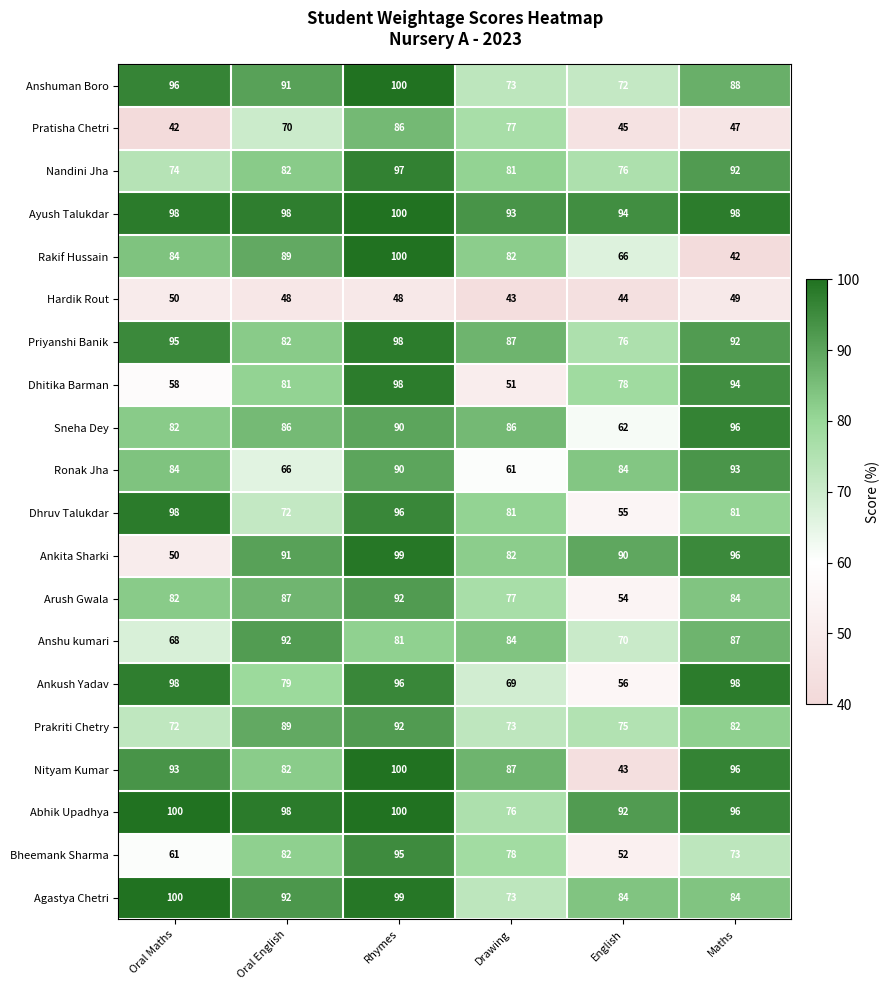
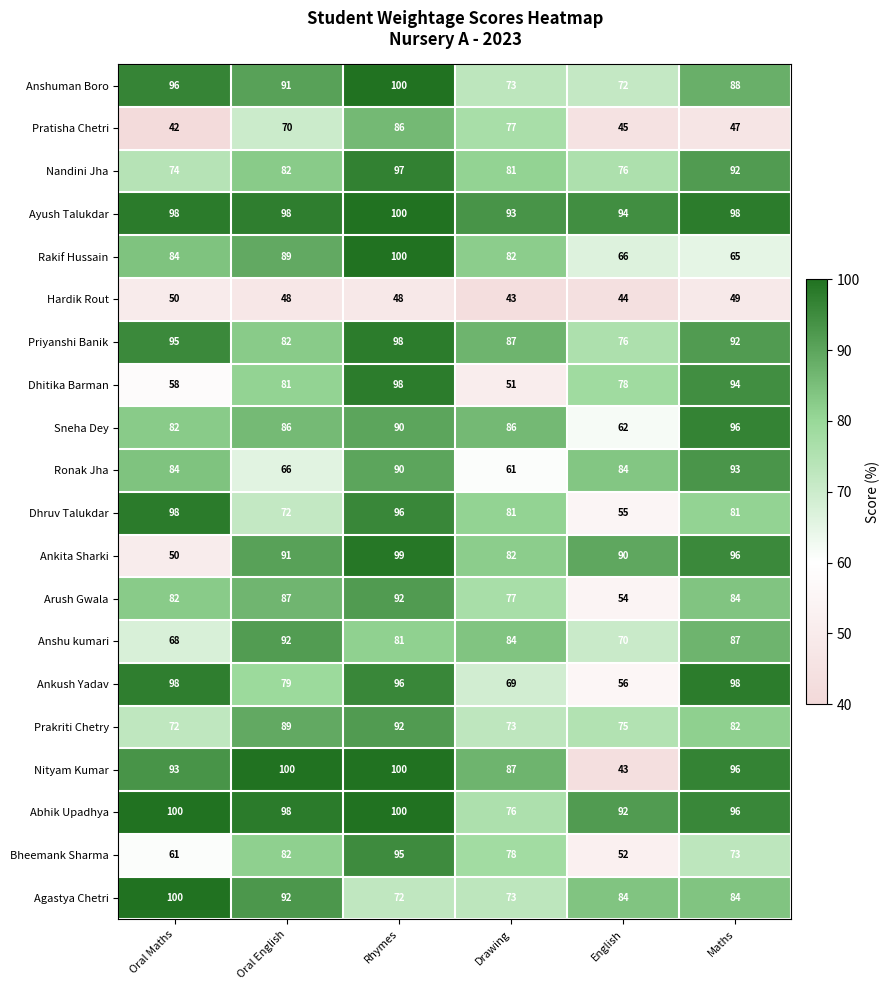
Rakif Hussain, Maths: 42 -> 65
Nityam Kumar, Oral English: 82 -> 100
Agastya Chetri, Rhymes: 99 -> 72
